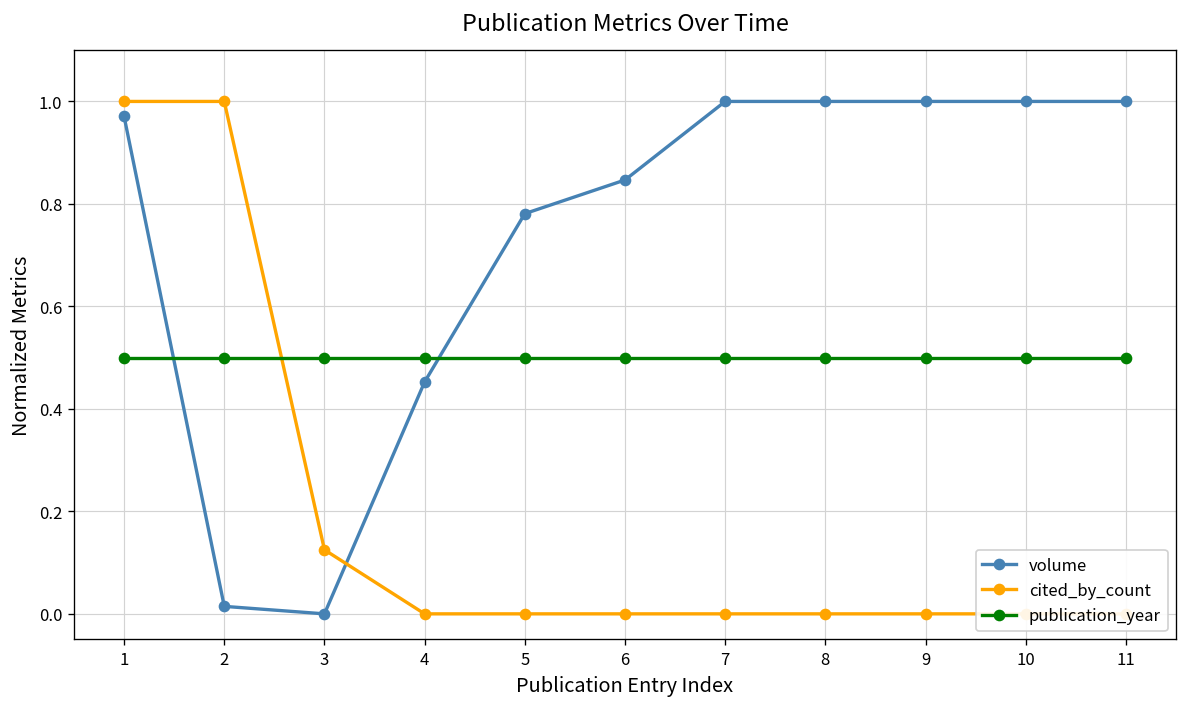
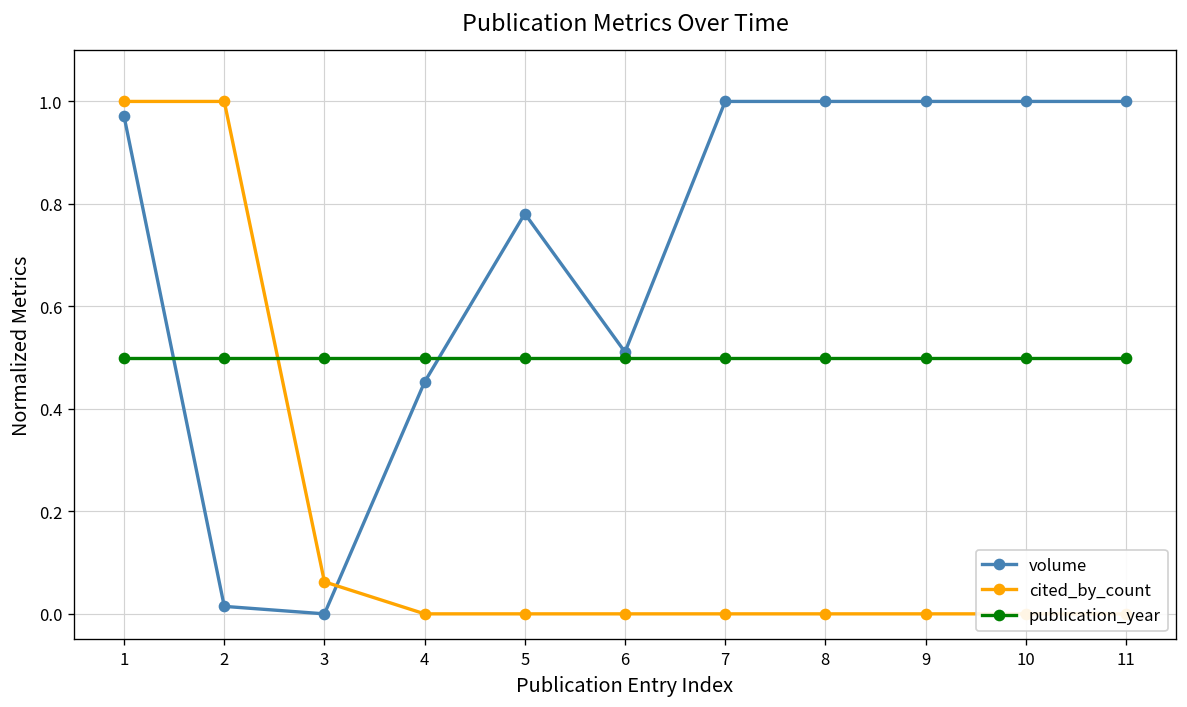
cited_by_count, 3: 0.13 -> 0.06
volume, 6: 0.85 -> 0.51
